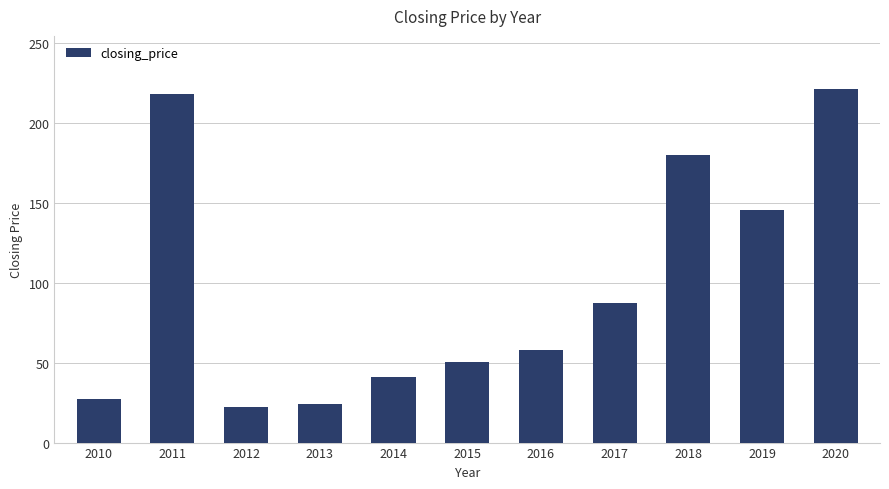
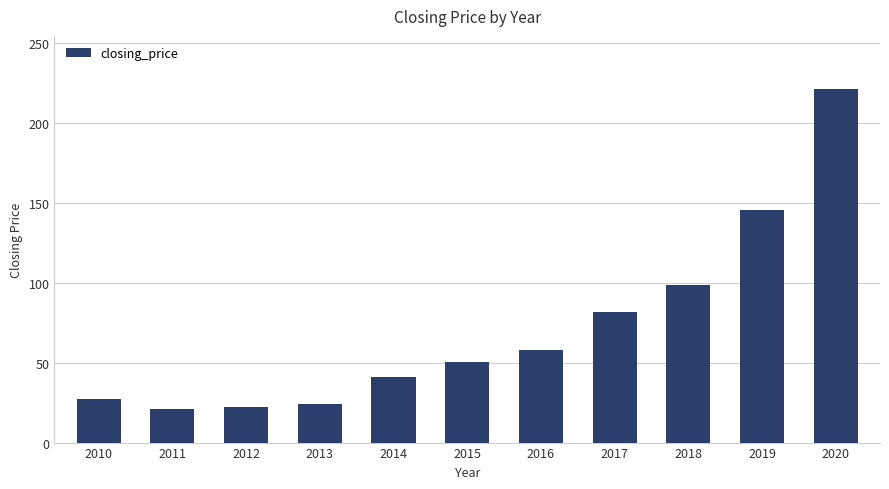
2011: 218 -> 21
2017: 87 -> 82
2018: 180 -> 99
